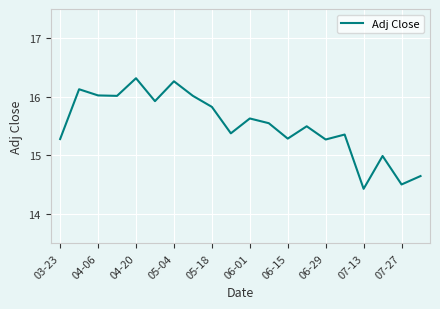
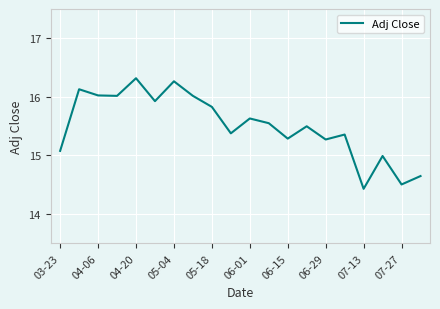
03-23: 15.3 -> 15.1
